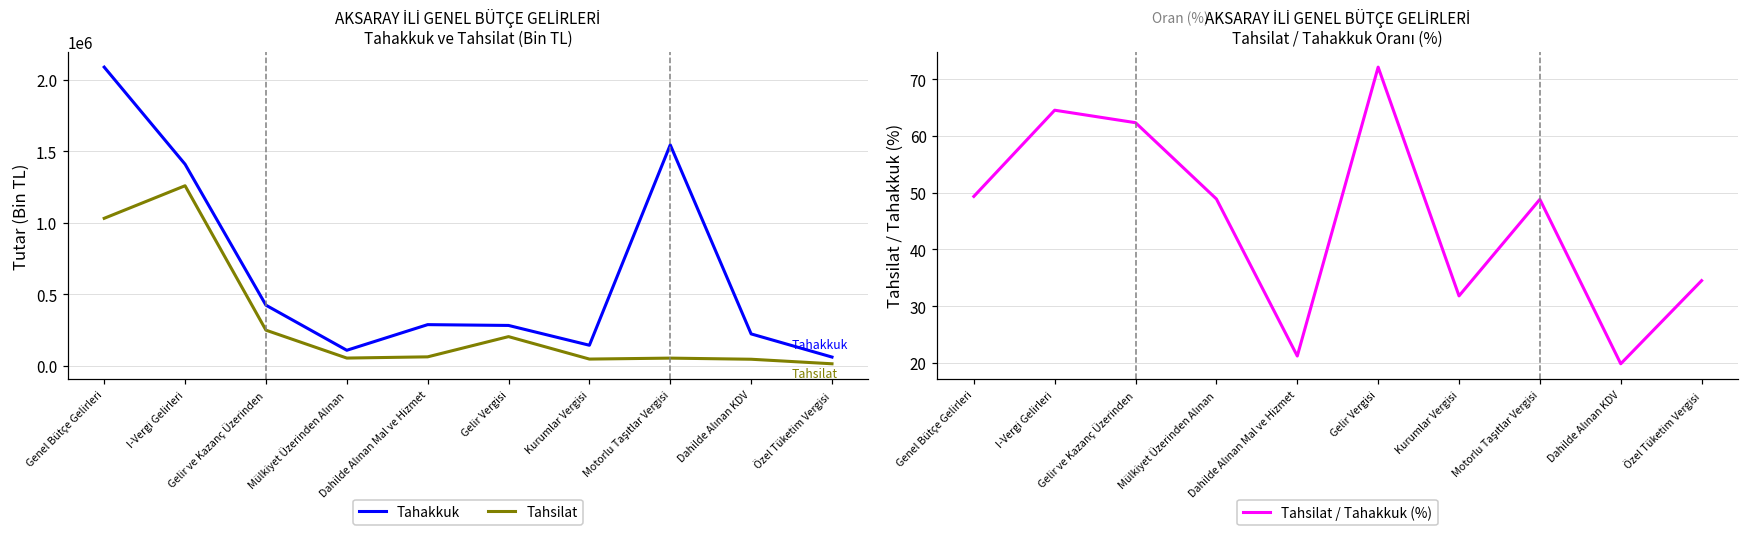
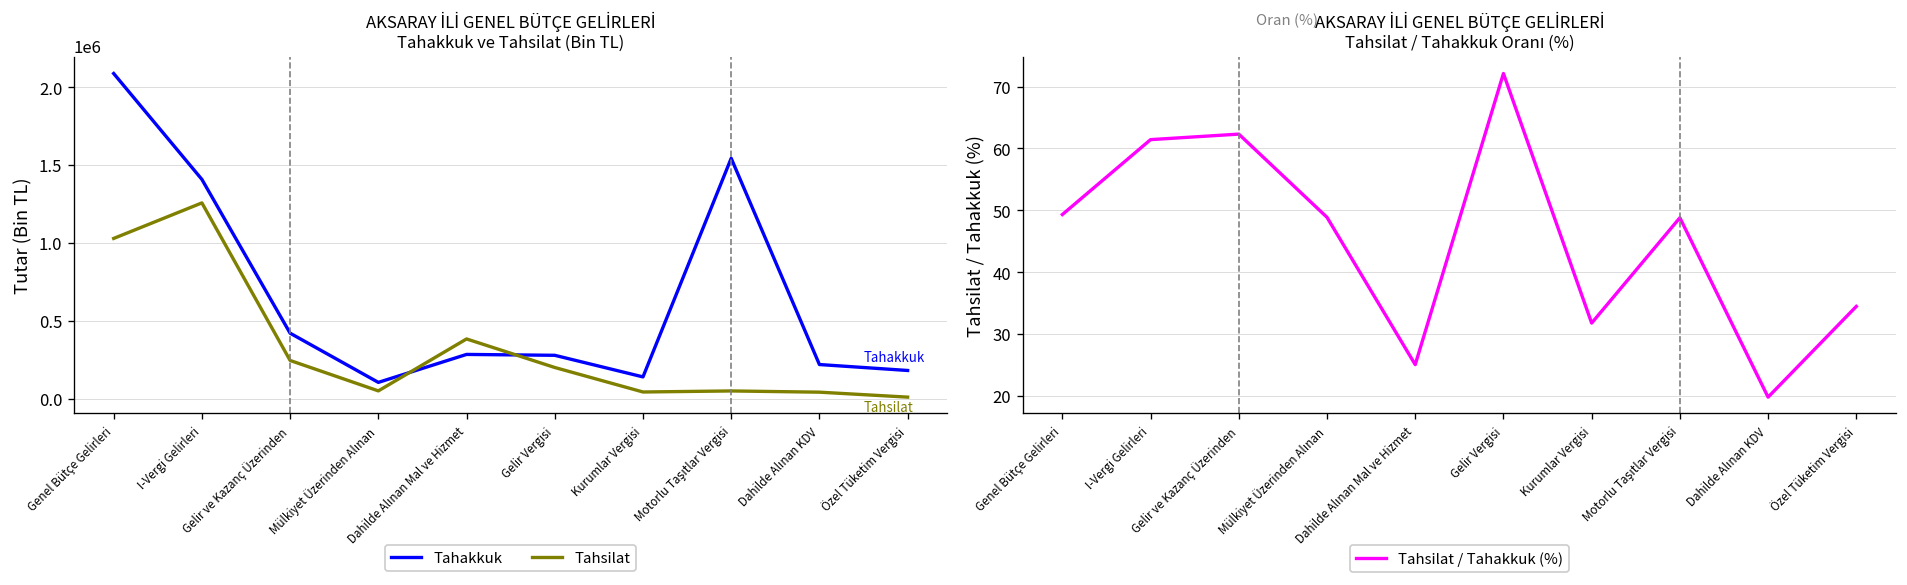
AKSARAY İLİ GENEL BÜTÇE GELİRLERİ Tahakkuk ve Tahsilat (Bin TL), Tahsilat, Dahilde Alınan Mal ve Hizmet: 60000 -> 390000
AKSARAY İLİ GENEL BÜTÇE GELİRLERİ Tahakkuk ve Tahsilat (Bin TL), Tahakkuk, Özel Tüketim Vergisi: 60000 -> 180000
AKSARAY İLİ GENEL BÜTÇE GELİRLERİ Tahsilat / Tahakkuk Oranı (%), I-Vergi Gelirleri: 65 -> 61
AKSARAY İLİ GENEL BÜTÇE GELİRLERİ Tahsilat / Tahakkuk Oranı (%), Dahilde Alınan Mal ve Hizmet: 21 -> 25
